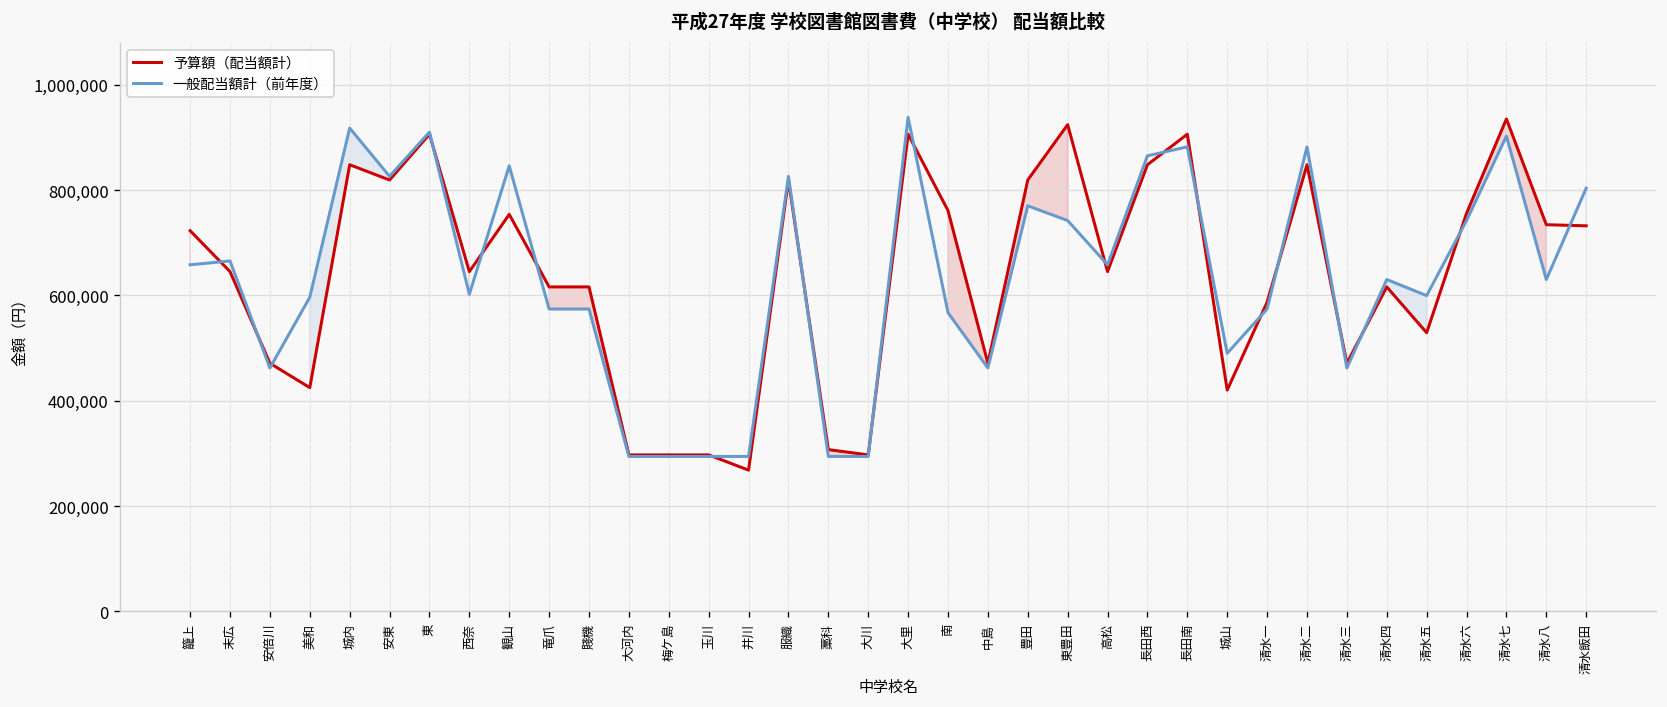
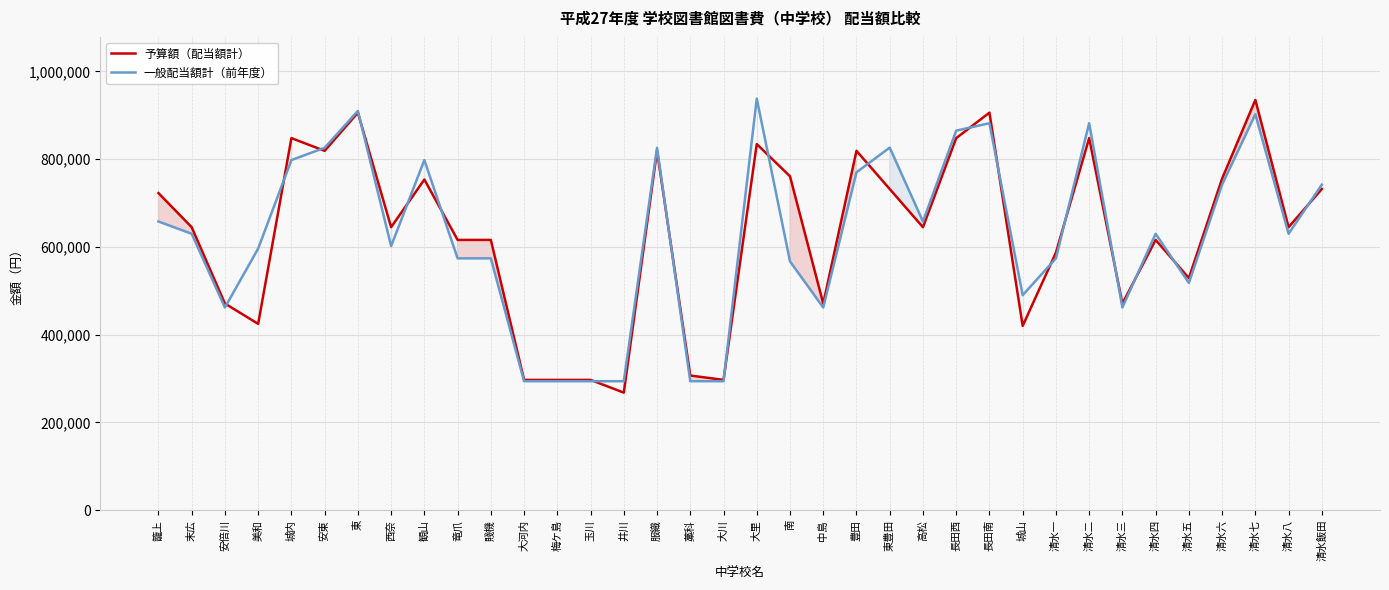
一般配当額計（前年度）, 末広: 670,000 -> 630,000
一般配当額計（前年度）, 城内: 920,000 -> 800,000
一般配当額計（前年度）, 観山: 850,000 -> 800,000
予算額（配当額計）, 大里: 910,000 -> 830,000
予算額（配当額計）, 東豊田: 920,000 -> 730,000
一般配当額計（前年度）, 東豊田: 740,000 -> 830,000
一般配当額計（前年度）, 清水五: 600,000 -> 520,000
予算額（配当額計）, 清水八: 730,000 -> 650,000
一般配当額計（前年度）, 清水飯田: 800,000 -> 740,000
